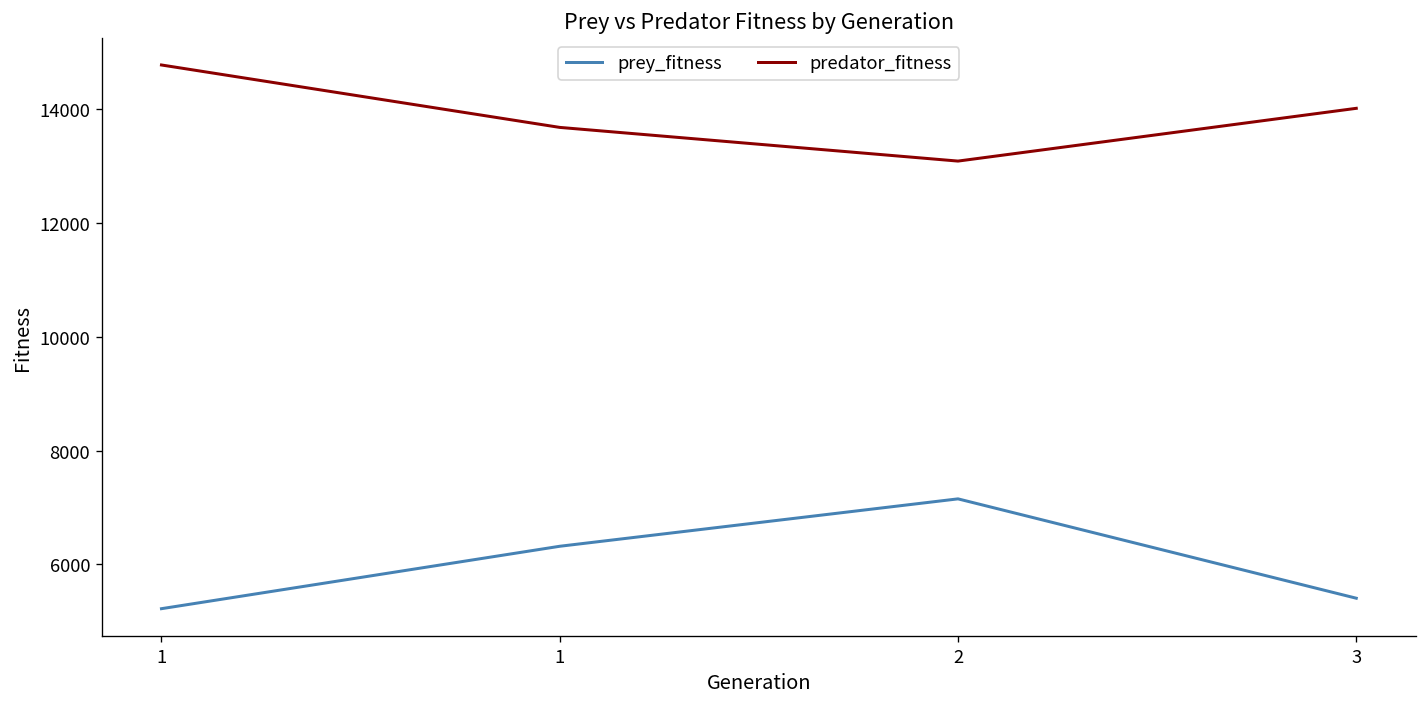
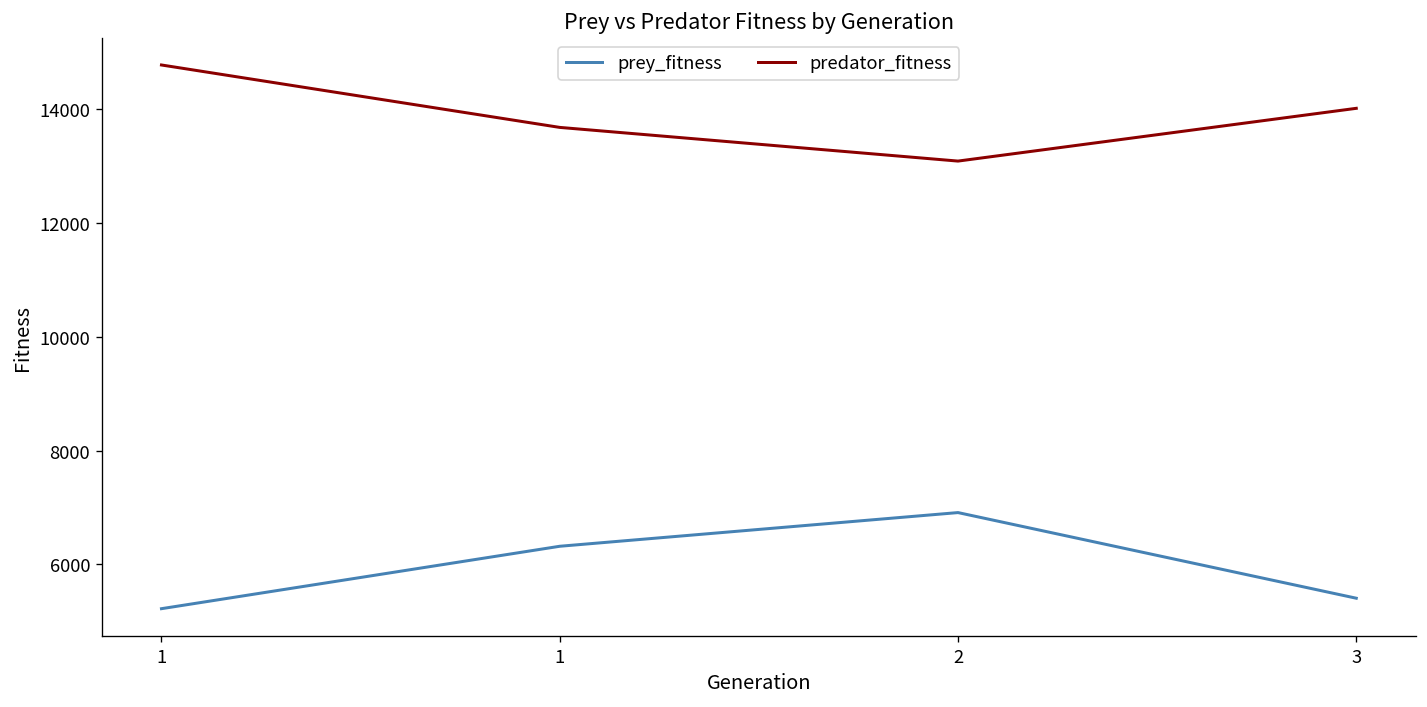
prey_fitness, 2: 7200 -> 6900
